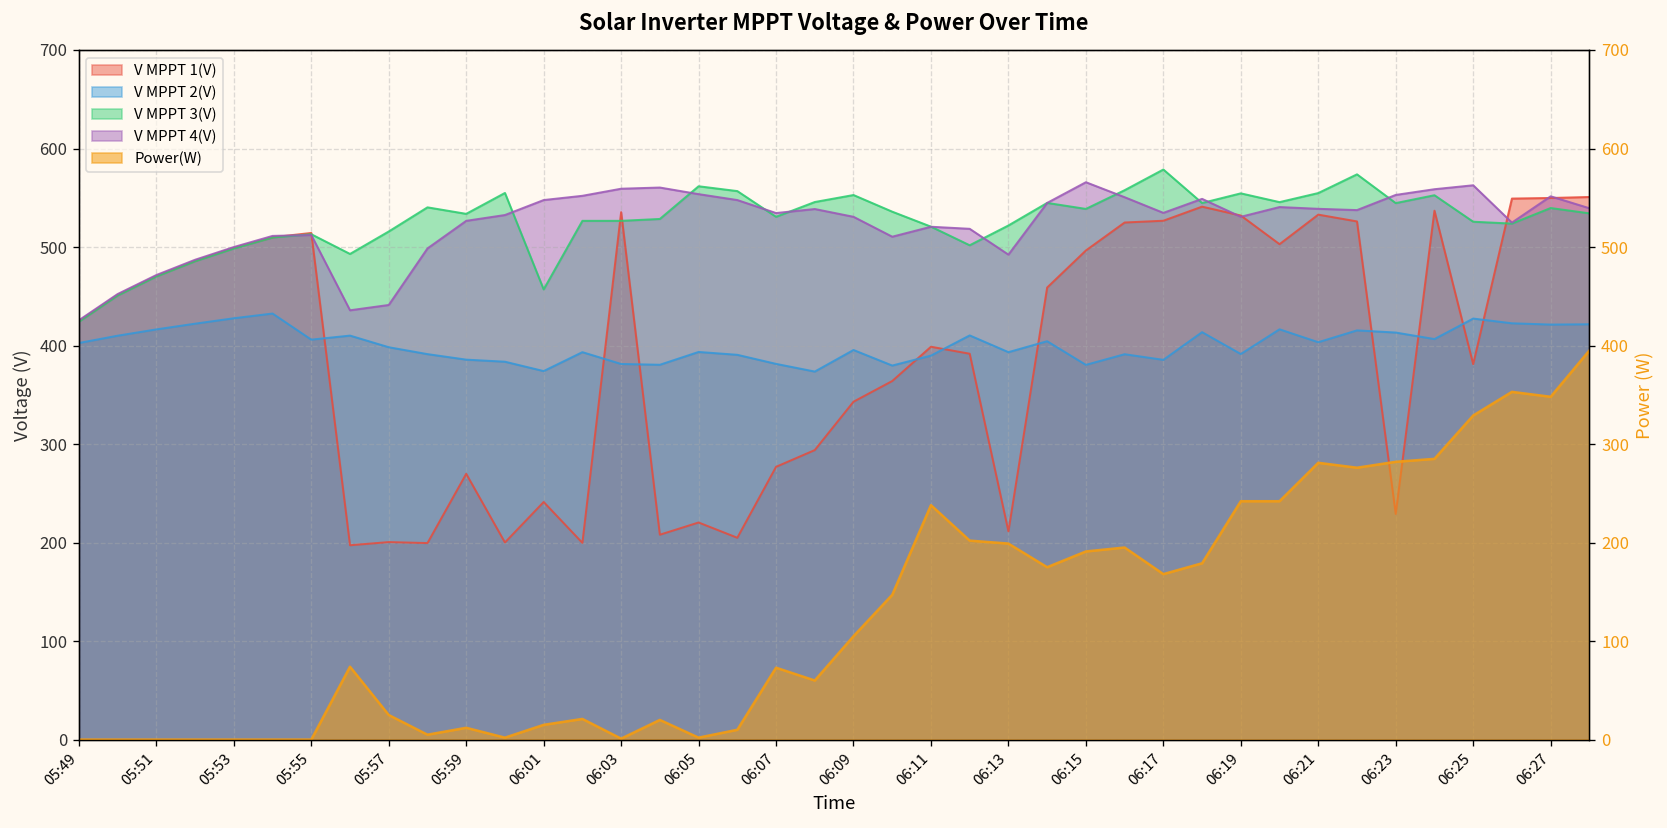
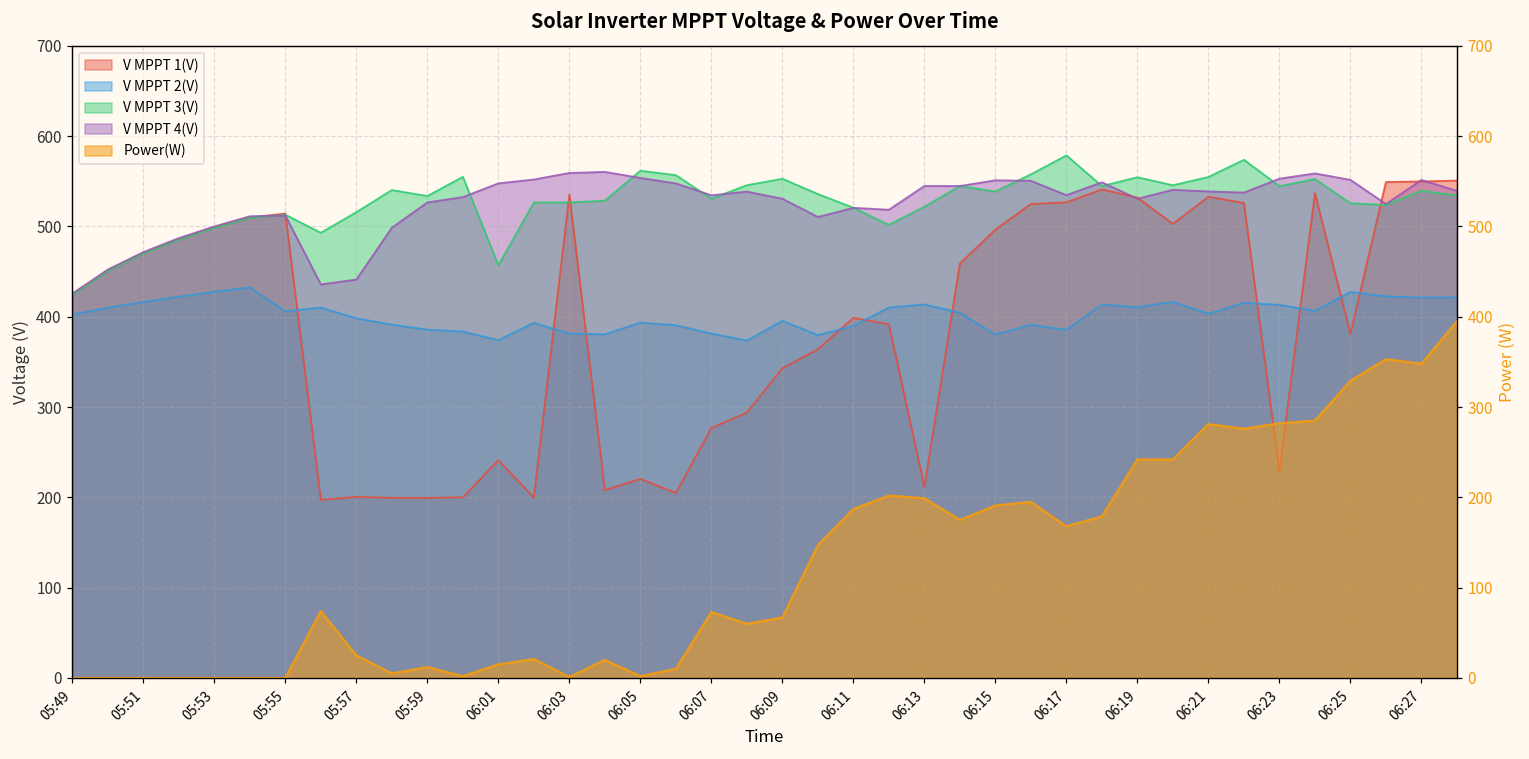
V MPPT 1(V), 05:59: 270 -> 200
V MPPT 2(V), 06:13: 390 -> 410
V MPPT 4(V), 06:13: 490 -> 540
V MPPT 4(V), 06:15: 570 -> 550
V MPPT 2(V), 06:19: 390 -> 410
V MPPT 4(V), 06:25: 560 -> 550
Power(W), 06:09: 110 -> 70
Power(W), 06:11: 240 -> 190
